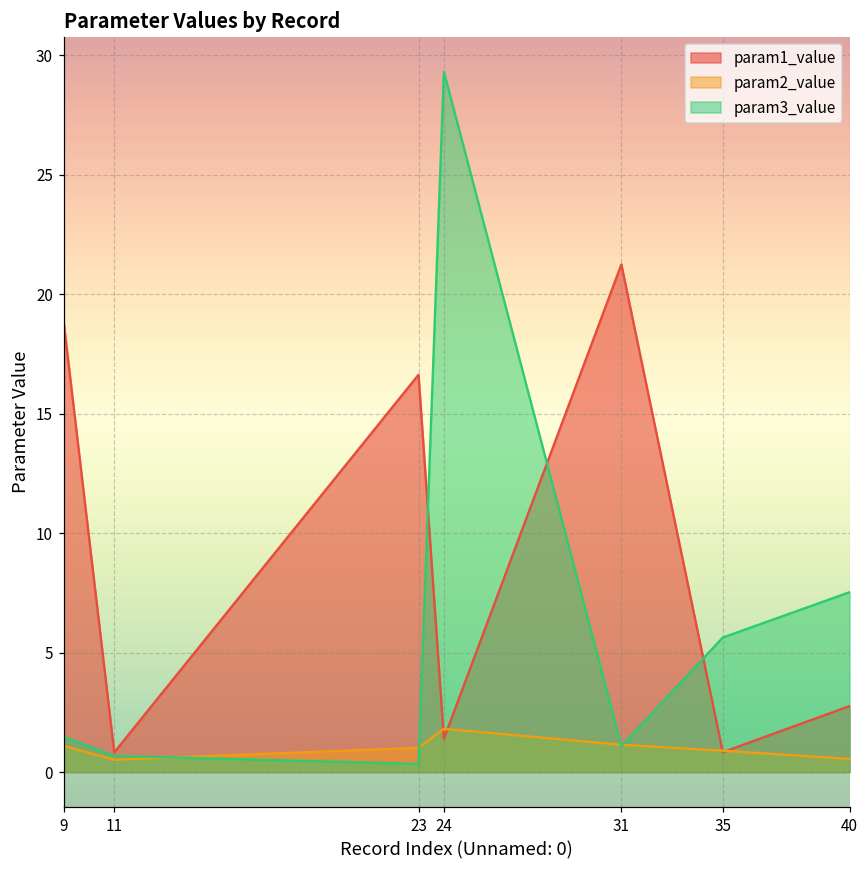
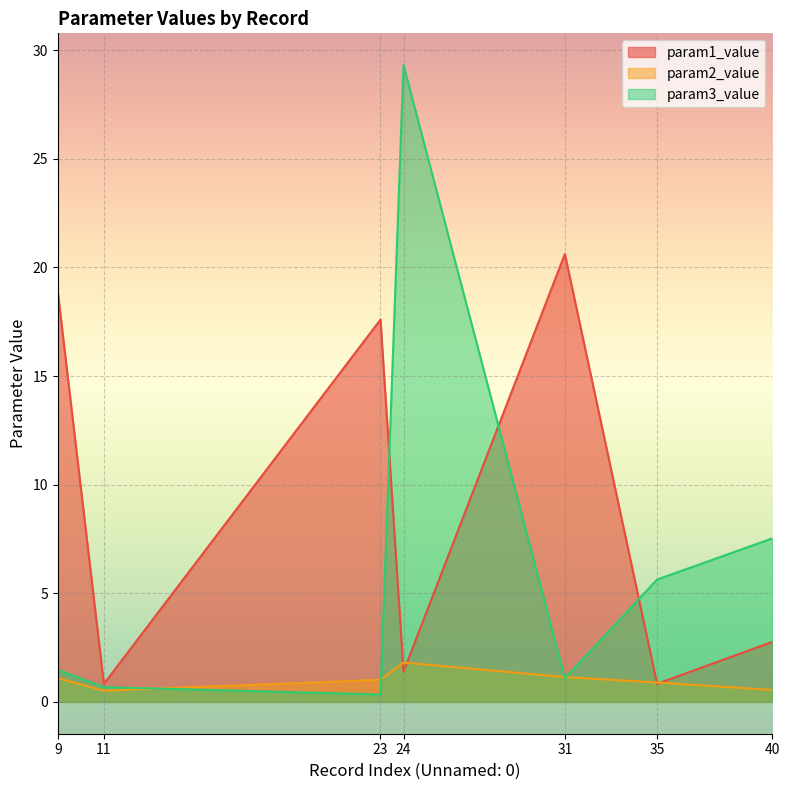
param1_value, 23: 16.6 -> 17.6
param1_value, 31: 21.2 -> 20.6
